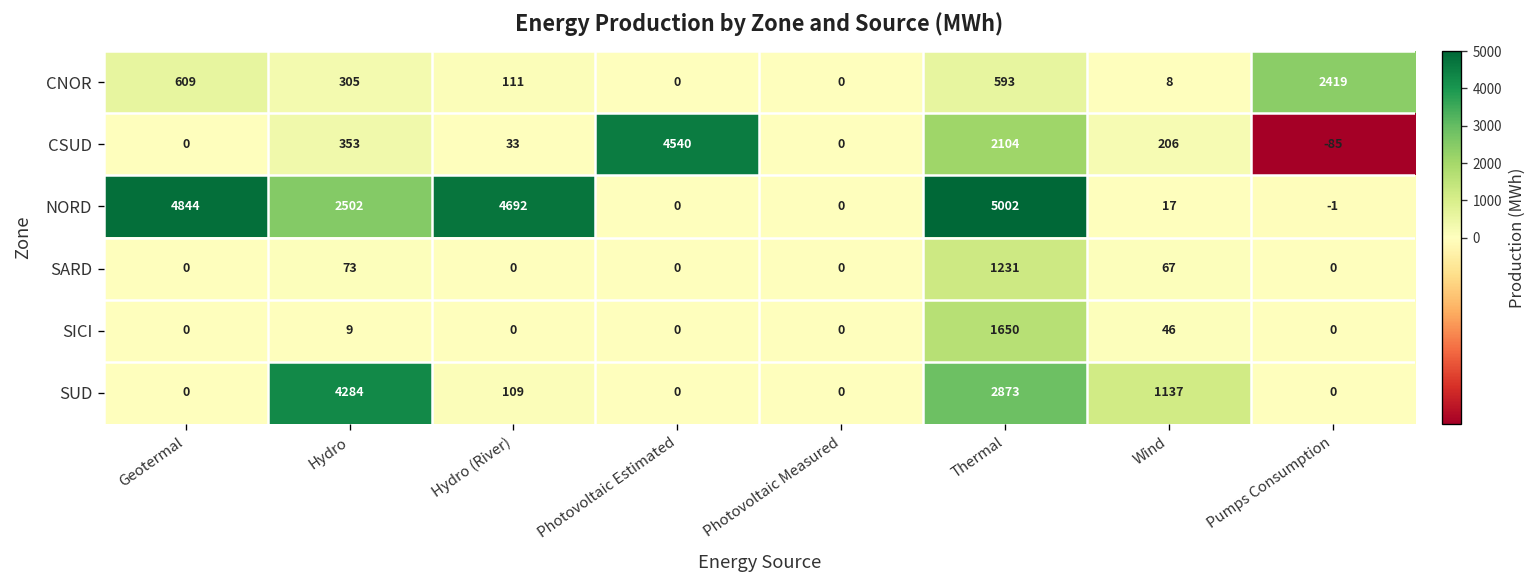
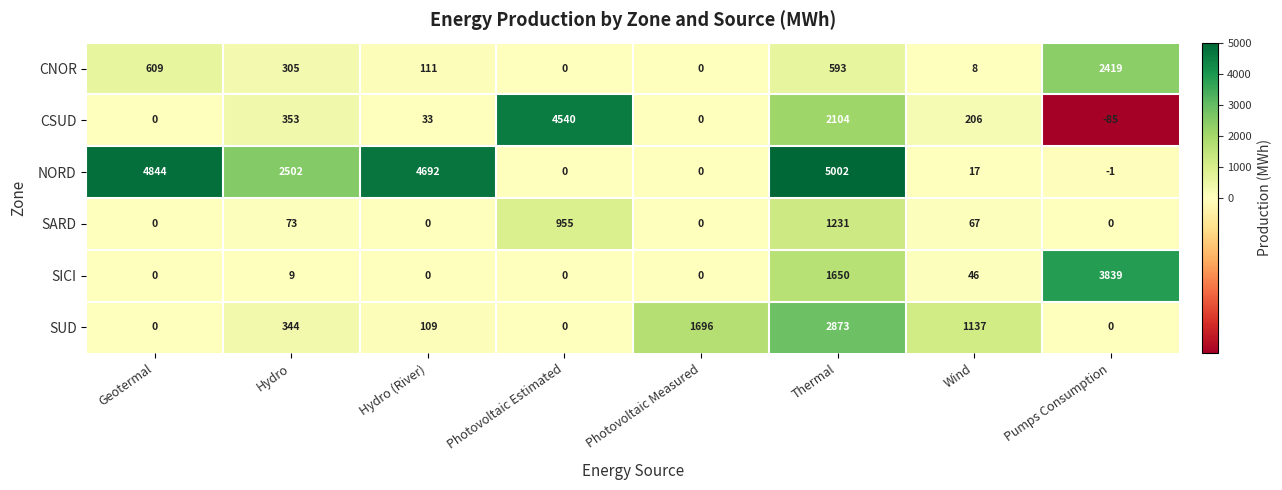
SARD, Photovoltaic Estimated: 0 -> 955
SICI, Pumps Consumption: 0 -> 3839
SUD, Hydro: 4284 -> 344
SUD, Photovoltaic Measured: 0 -> 1696
